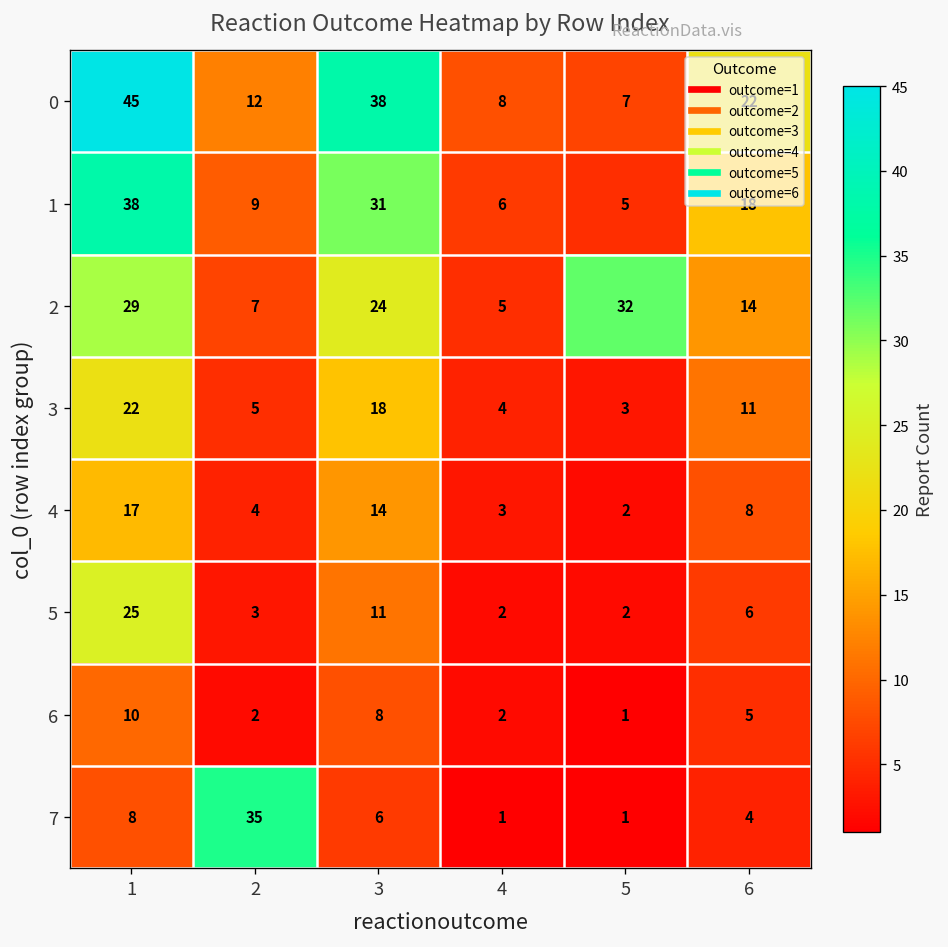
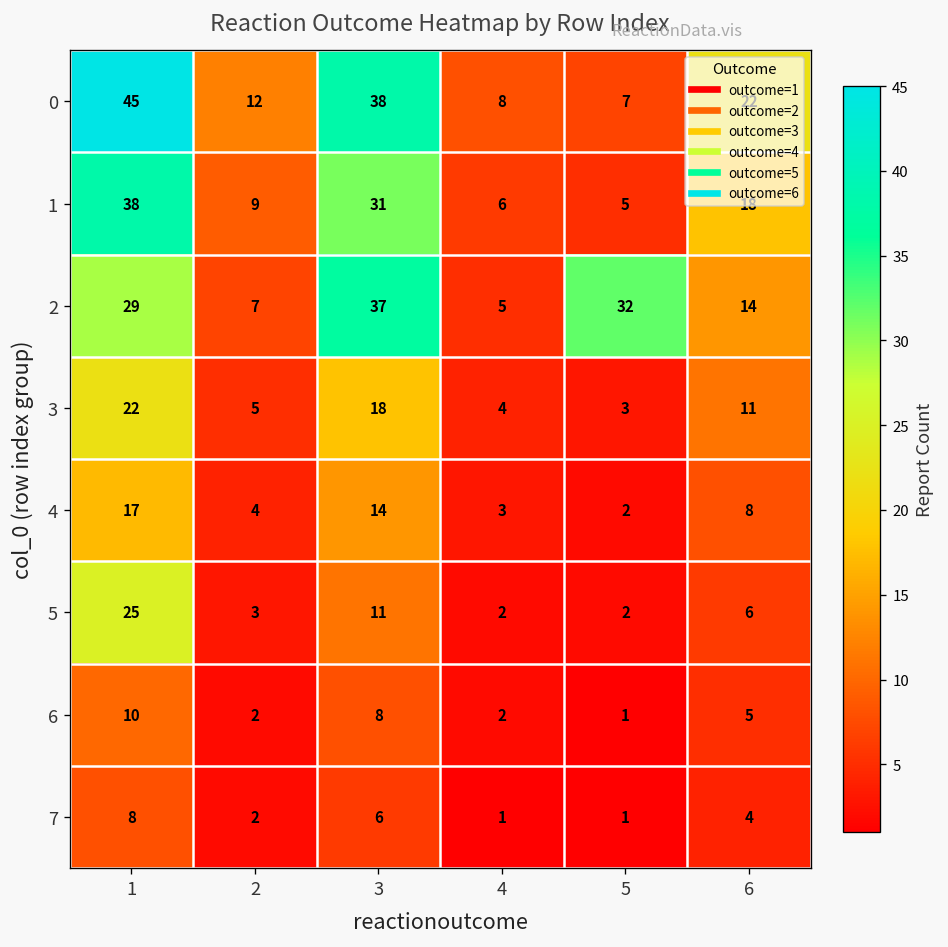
2, 3: 24 -> 37
7, 2: 35 -> 2
